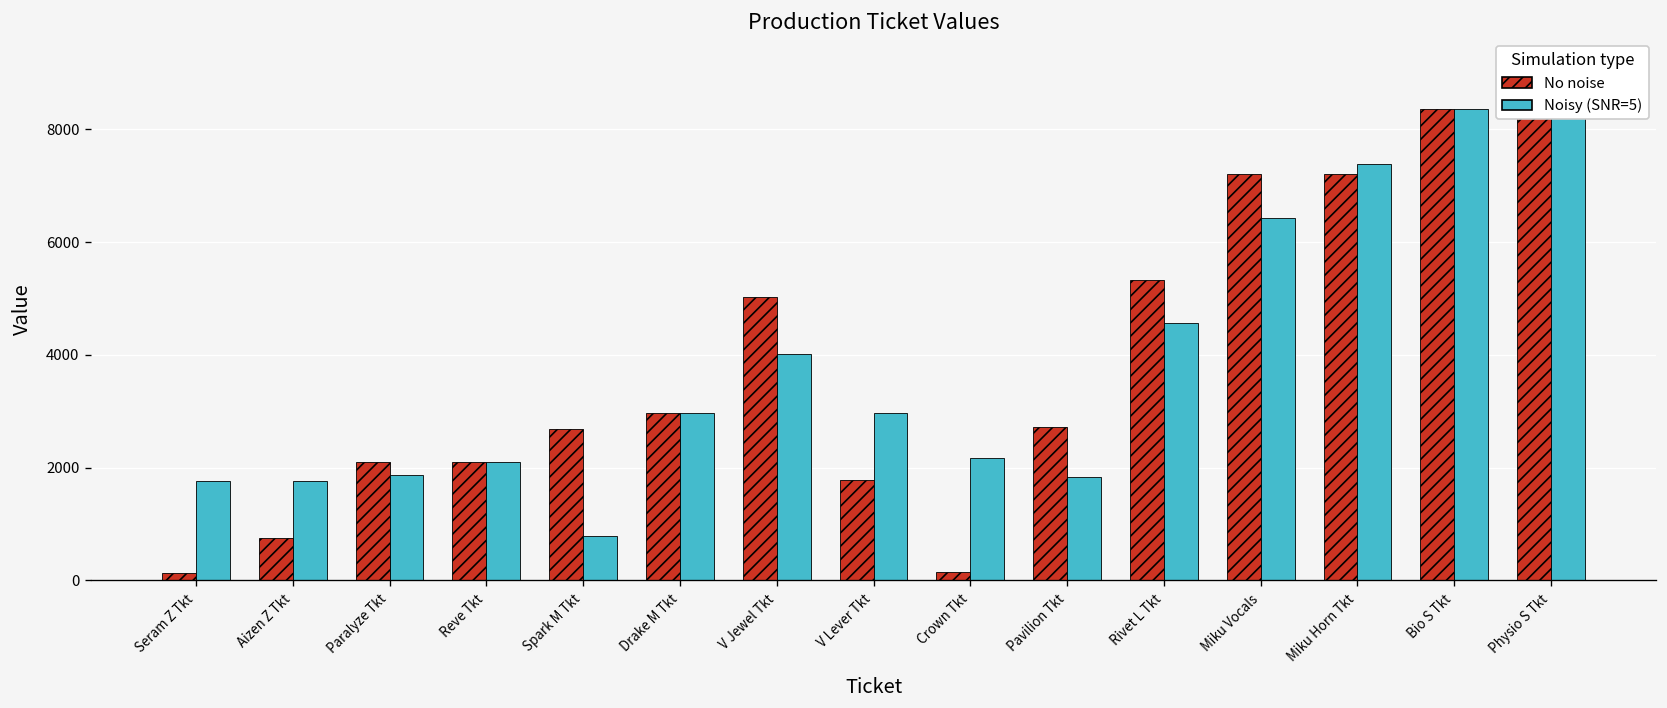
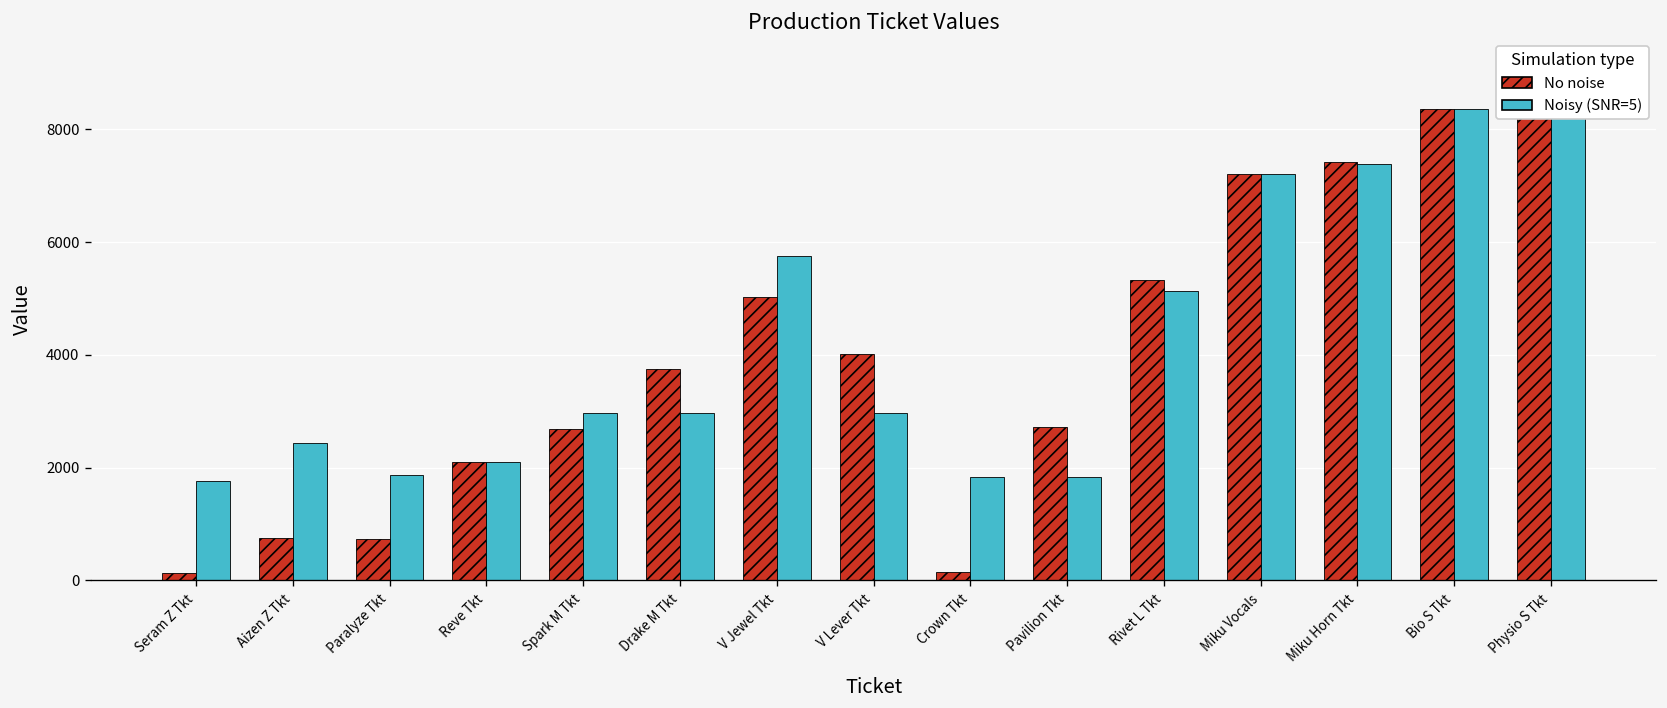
Noisy (SNR=5), Aizen Z Tkt: 1800 -> 2400
No noise, Paralyze Tkt: 2100 -> 700
Noisy (SNR=5), Spark M Tkt: 800 -> 3000
No noise, Drake M Tkt: 3000 -> 3700
Noisy (SNR=5), V Jewel Tkt: 4000 -> 5700
No noise, V Lever Tkt: 1800 -> 4000
Noisy (SNR=5), Crown Tkt: 2200 -> 1800
Noisy (SNR=5), Rivet L Tkt: 4600 -> 5100
Noisy (SNR=5), Miku Vocals: 6400 -> 7200
No noise, Miku Horn Tkt: 7200 -> 7400
